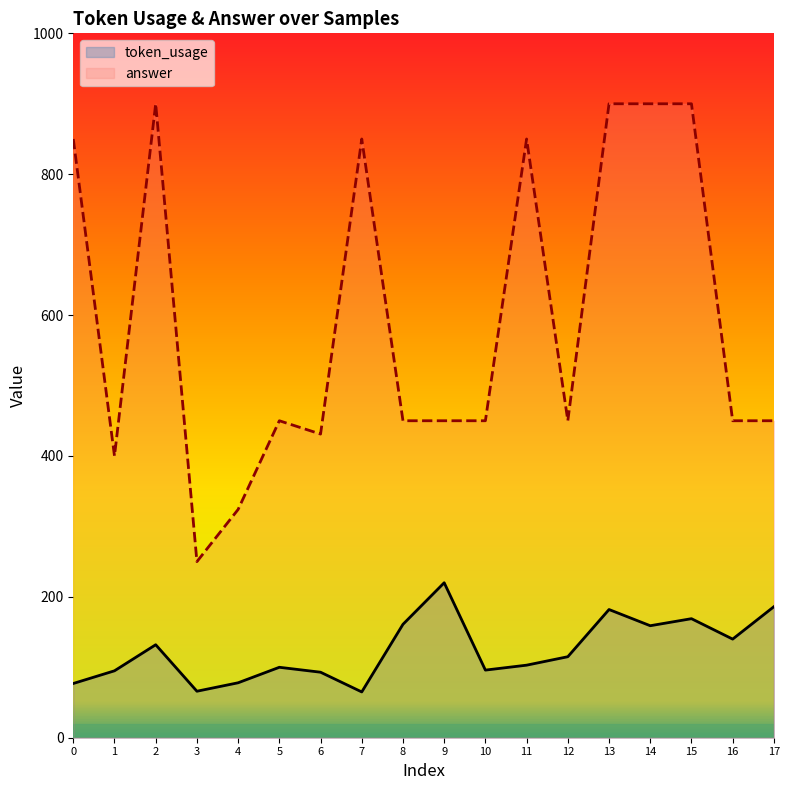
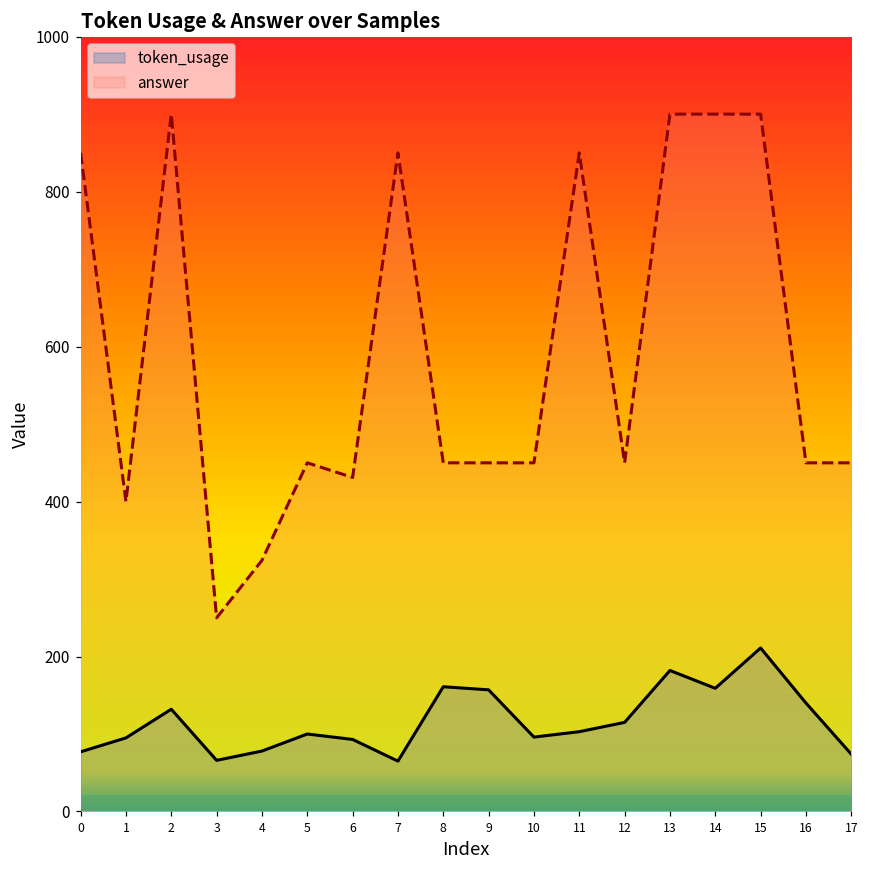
token_usage, 9: 220 -> 160
token_usage, 15: 170 -> 210
token_usage, 17: 190 -> 70
